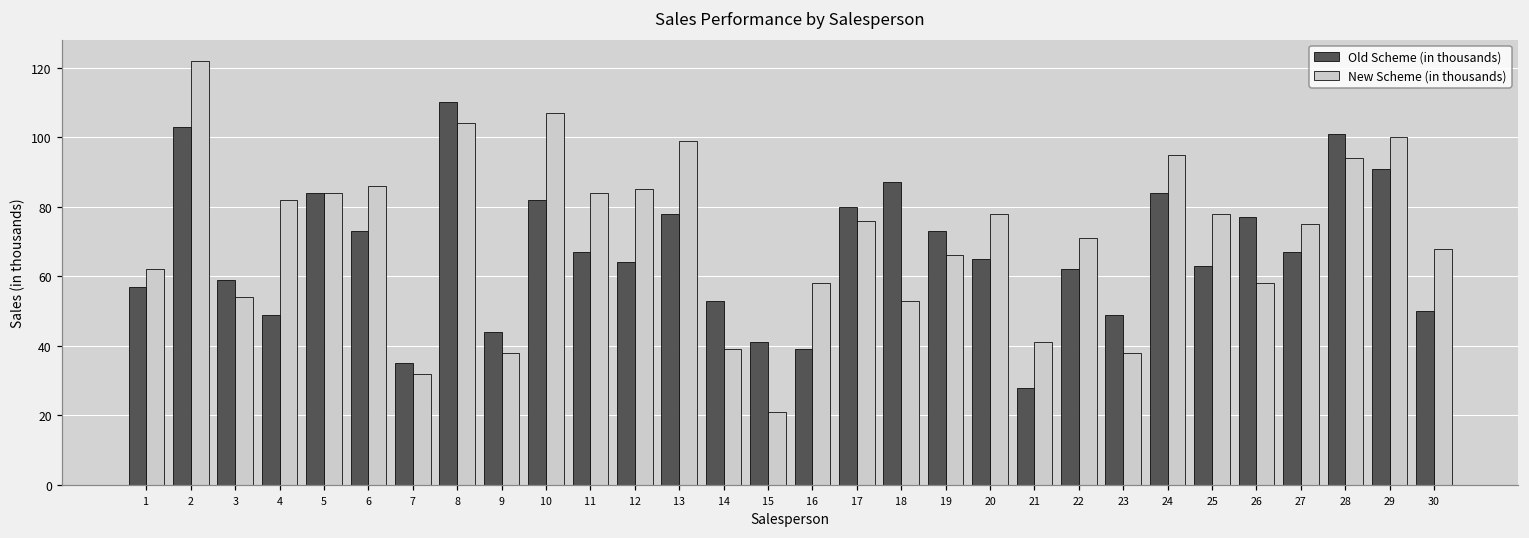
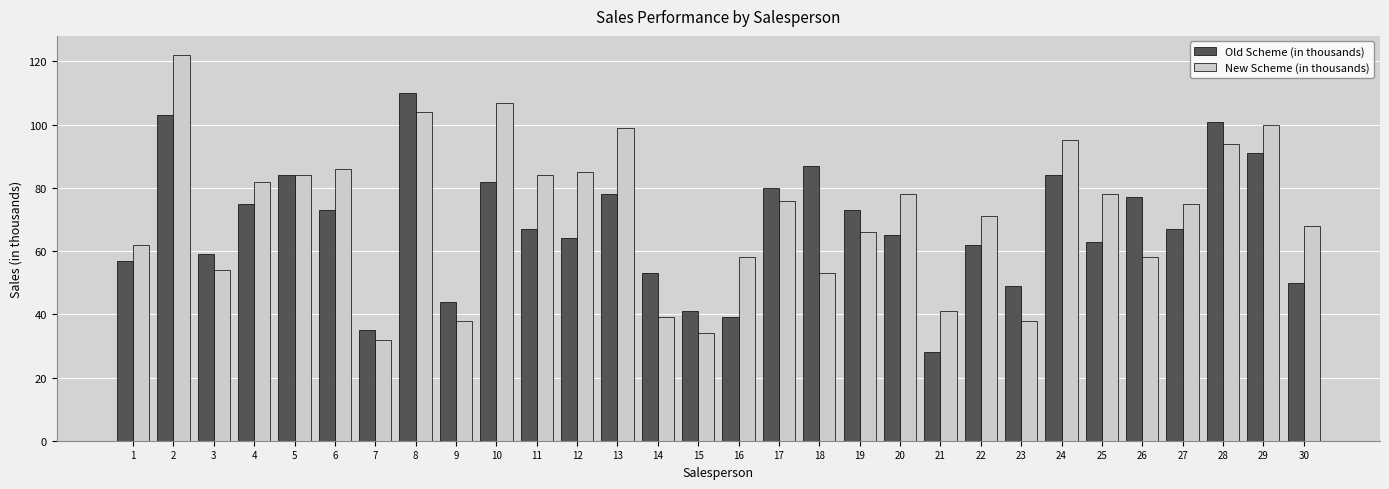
Old Scheme (in thousands), 4: 49 -> 75
New Scheme (in thousands), 15: 21 -> 34
